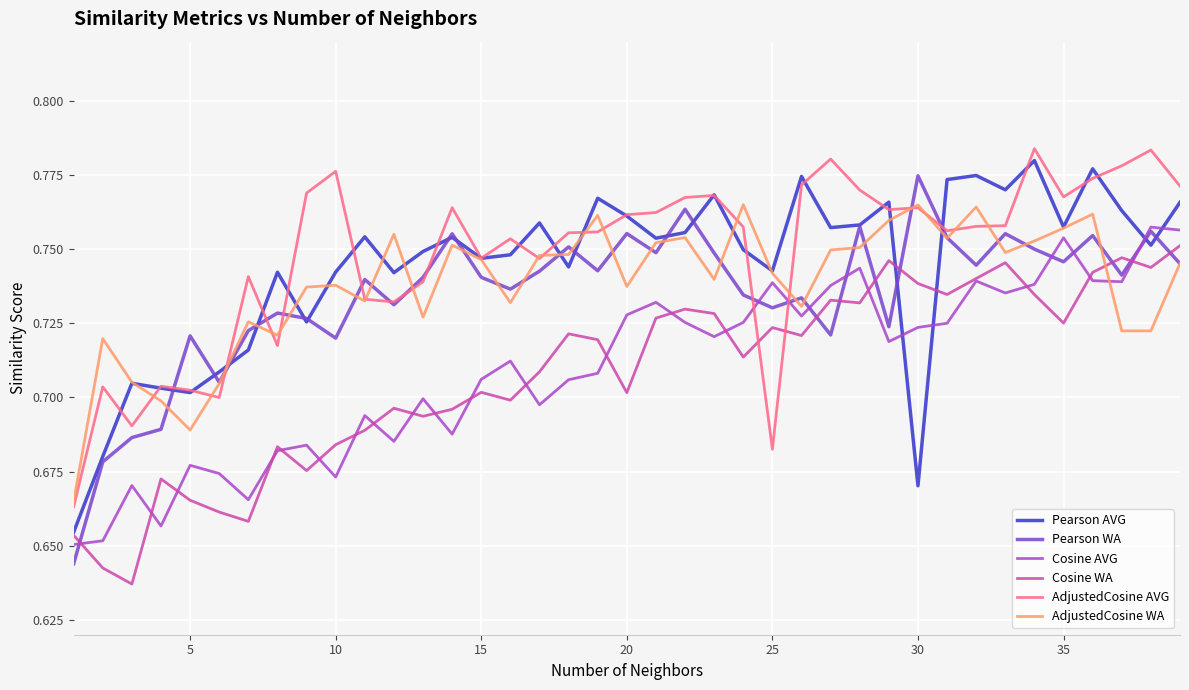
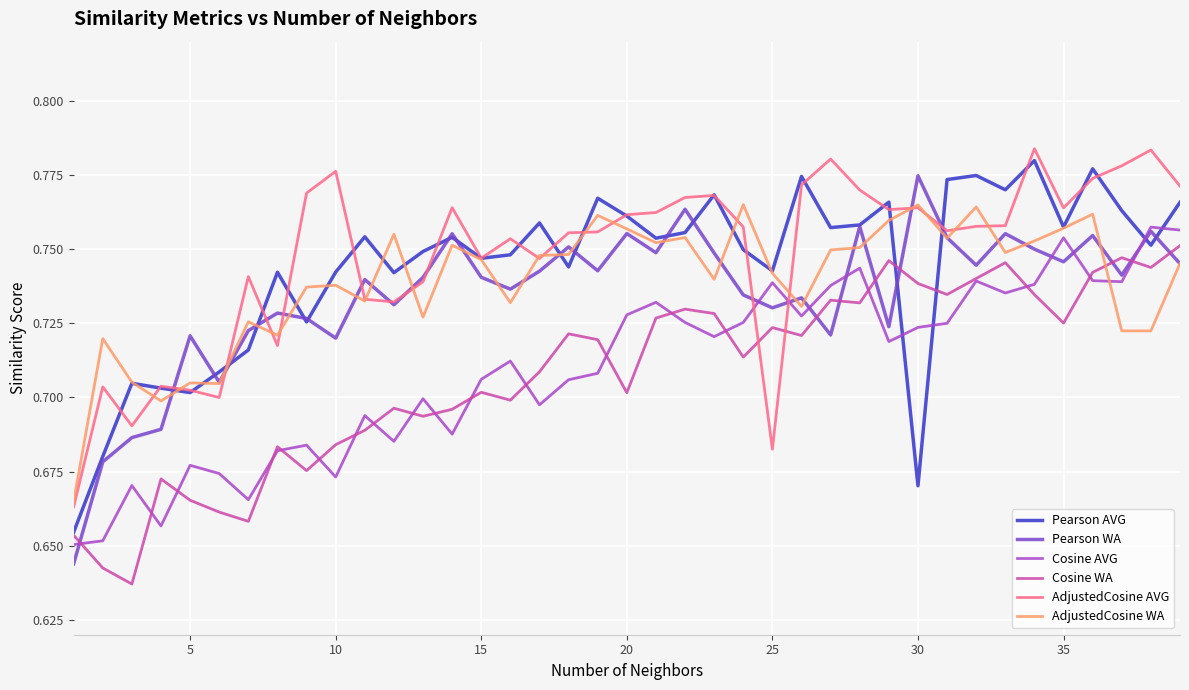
AdjustedCosine WA, 5: 0.689 -> 0.705
AdjustedCosine WA, 20: 0.737 -> 0.757
AdjustedCosine AVG, 35: 0.768 -> 0.764
